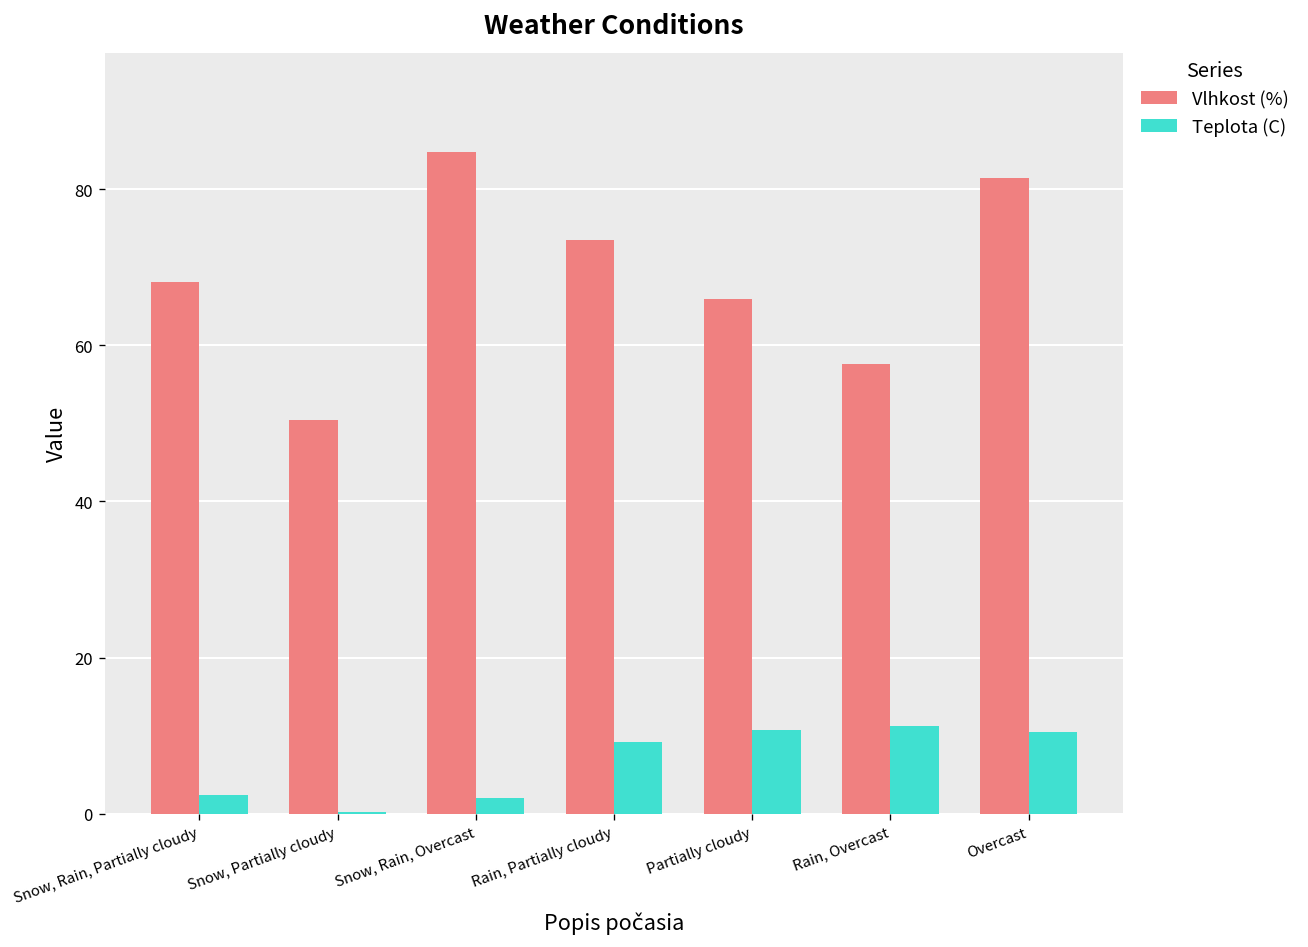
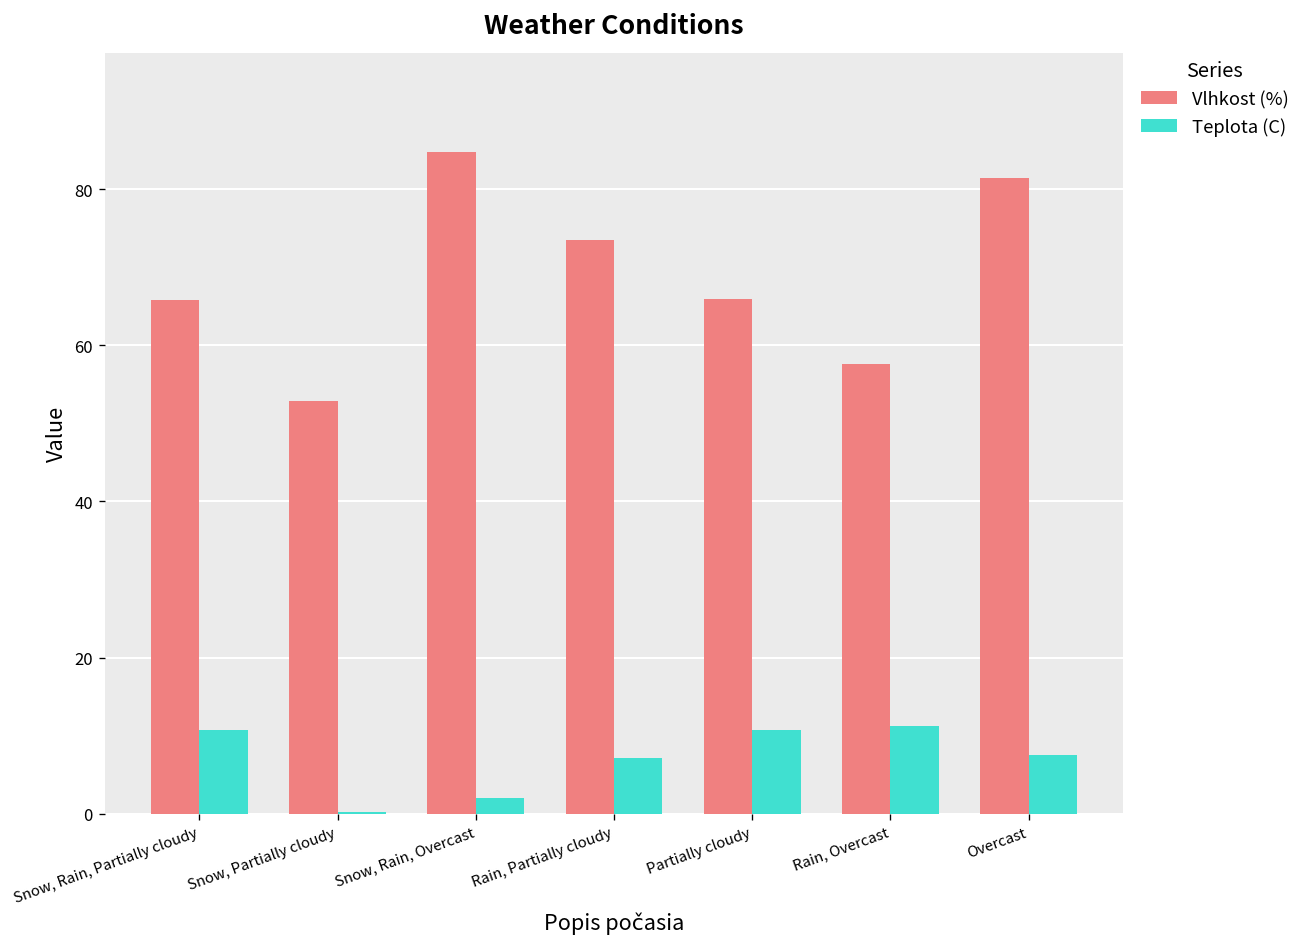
Vlhkost (%), Snow, Rain, Partially cloudy: 68 -> 66
Teplota (C), Snow, Rain, Partially cloudy: 2 -> 11
Vlhkost (%), Snow, Partially cloudy: 50 -> 53
Teplota (C), Rain, Partially cloudy: 9 -> 7
Teplota (C), Overcast: 10 -> 8
